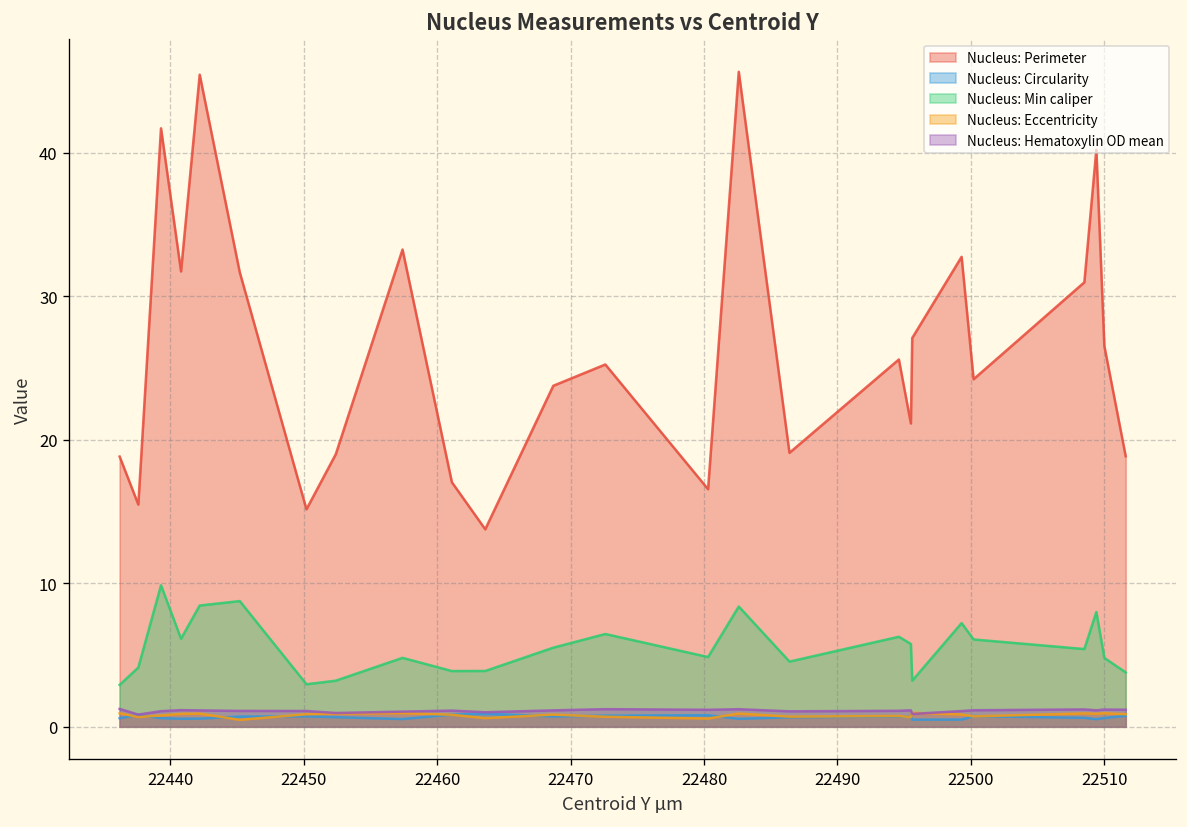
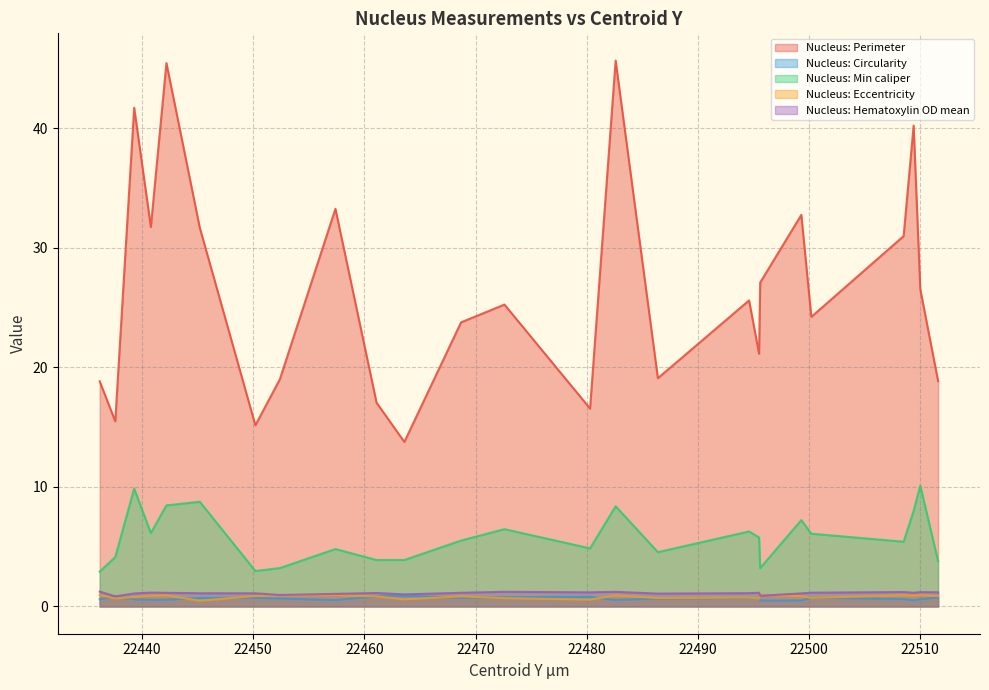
Nucleus: Min caliper, 22510: 4.8 -> 10.1
